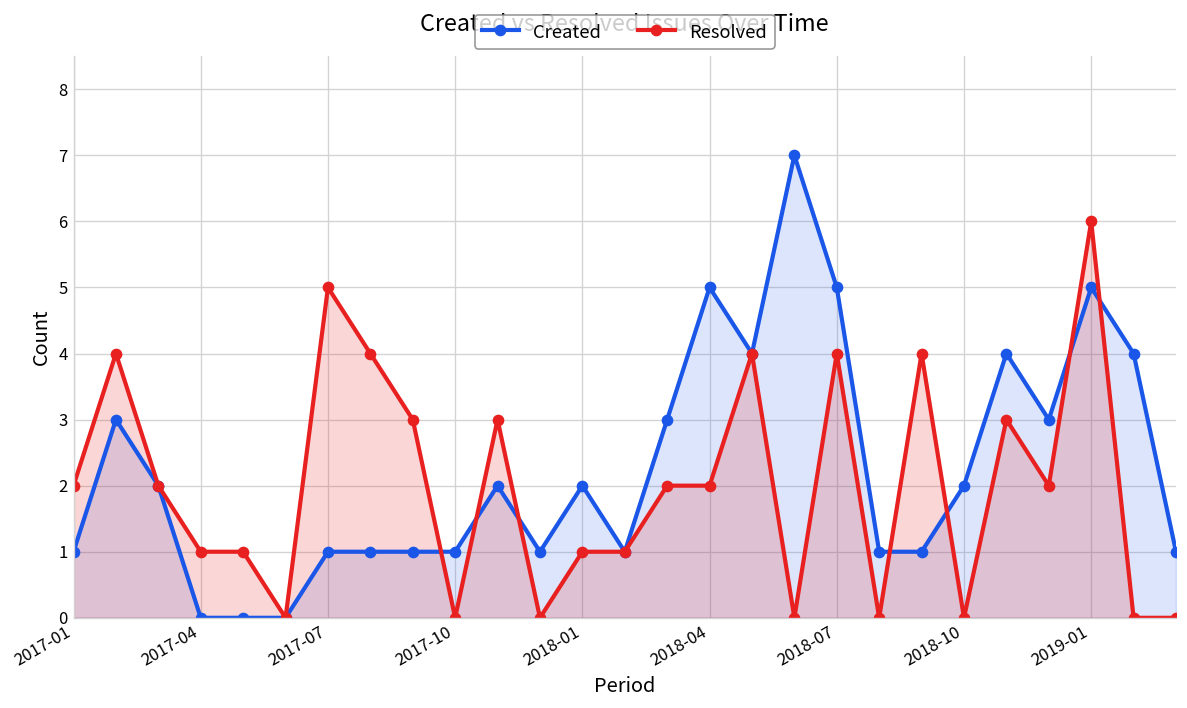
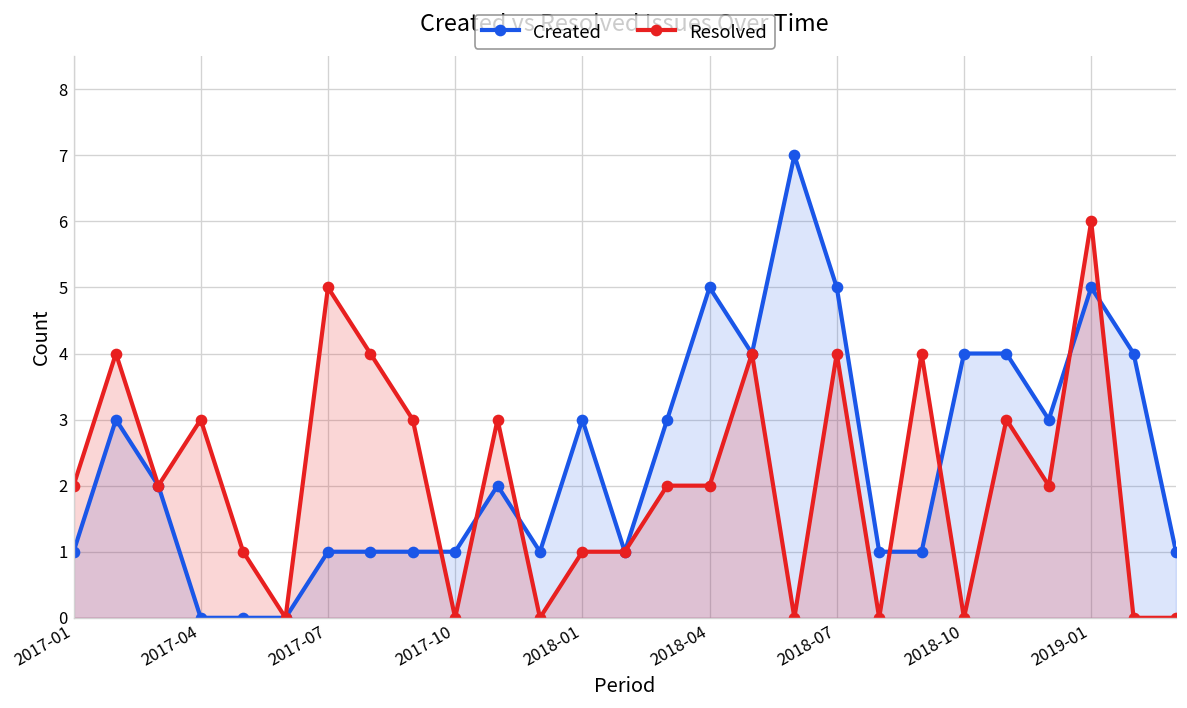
Resolved, 2017-04: 1 -> 3
Created, 2018-01: 2 -> 3
Created, 2018-10: 2 -> 4
